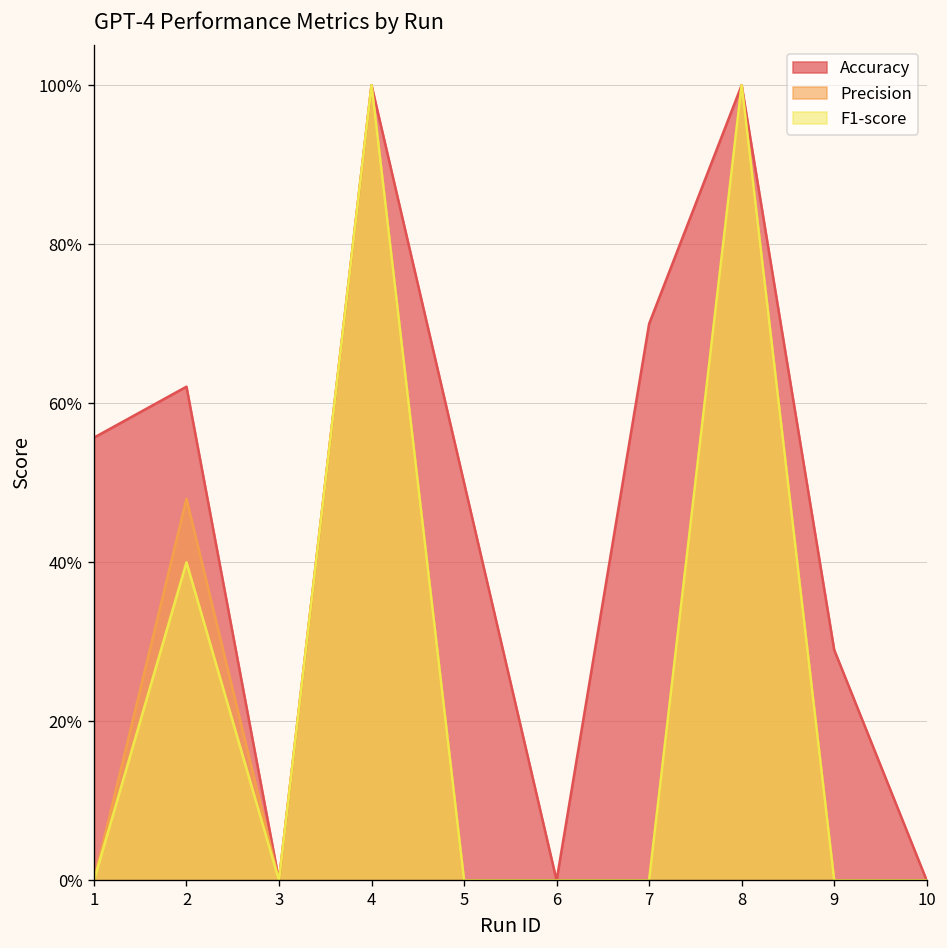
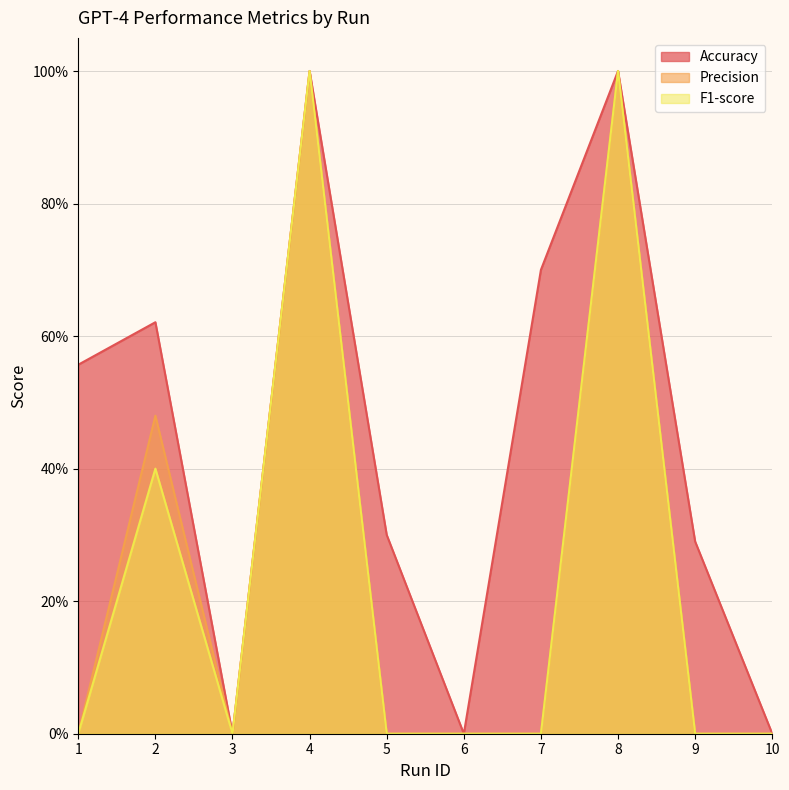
Accuracy, 5: 50% -> 30%
